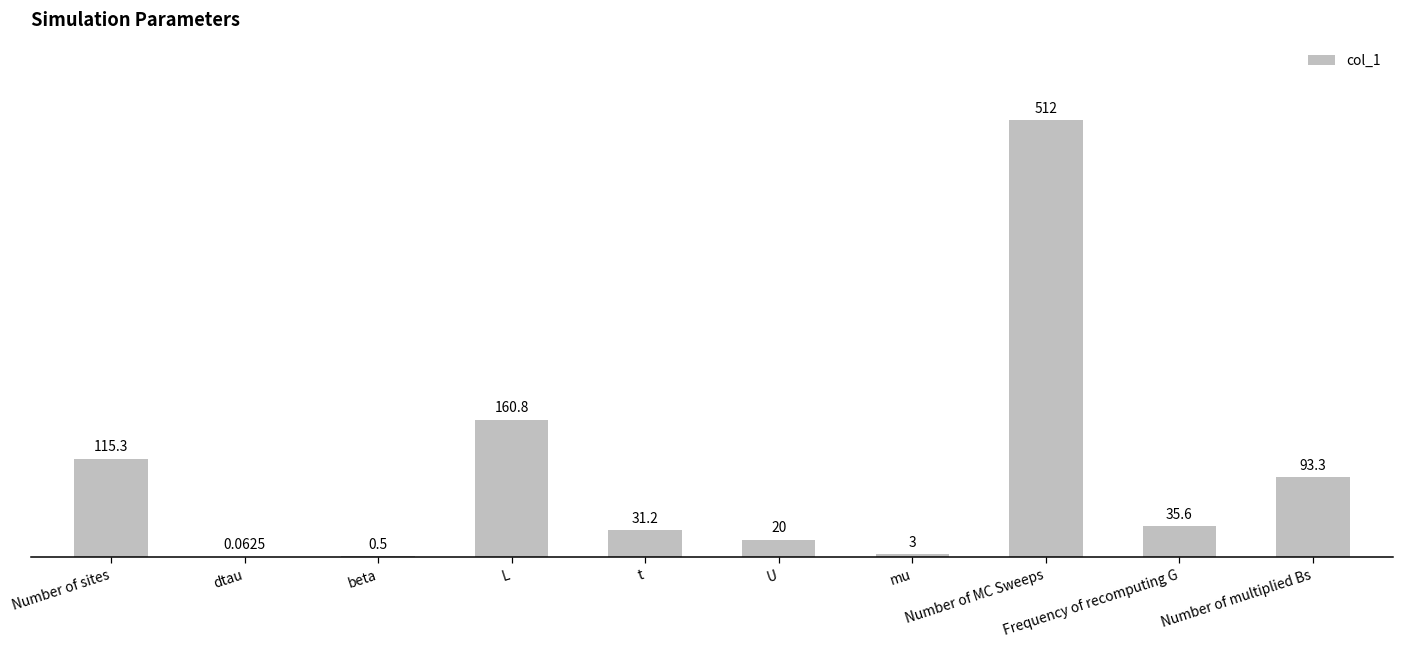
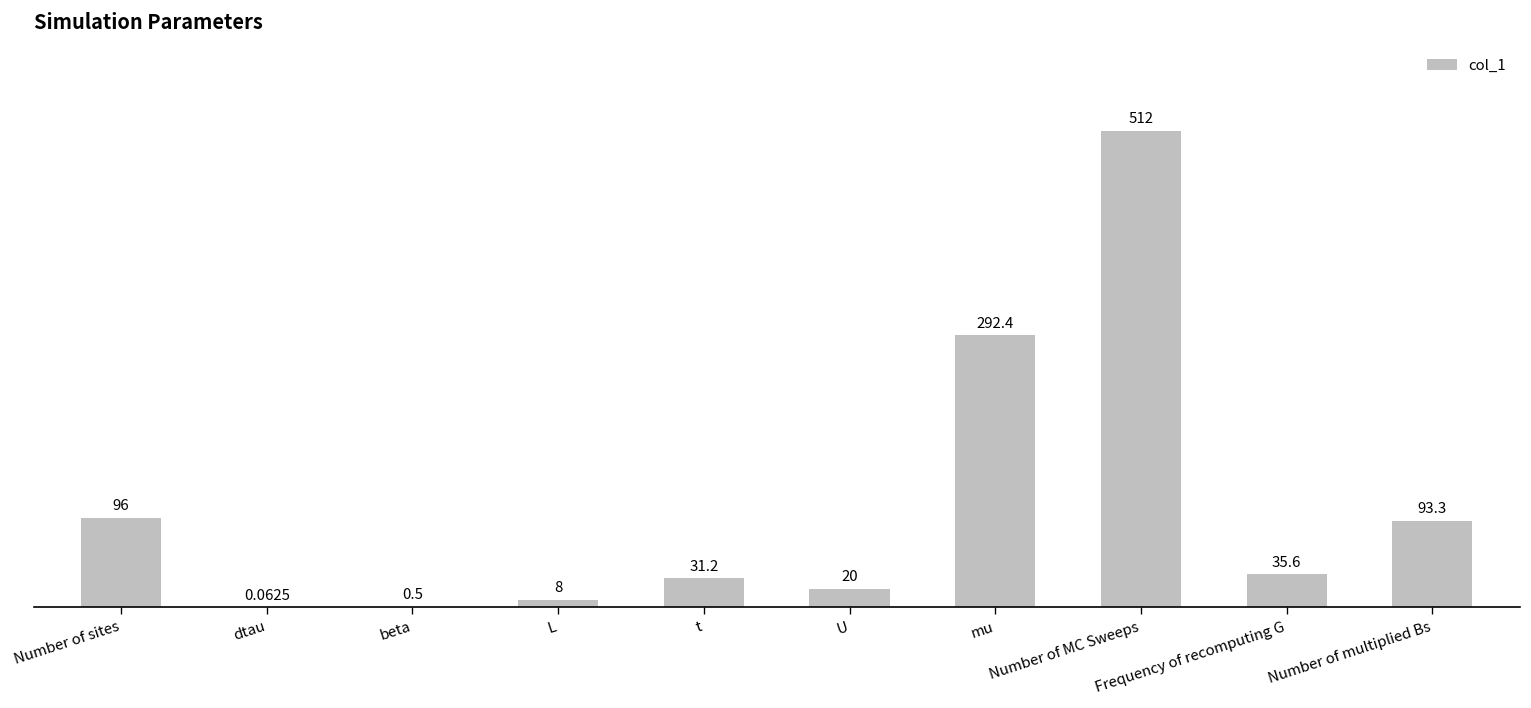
Number of sites: 115.3 -> 96
L: 160.8 -> 8
mu: 3 -> 292.4
